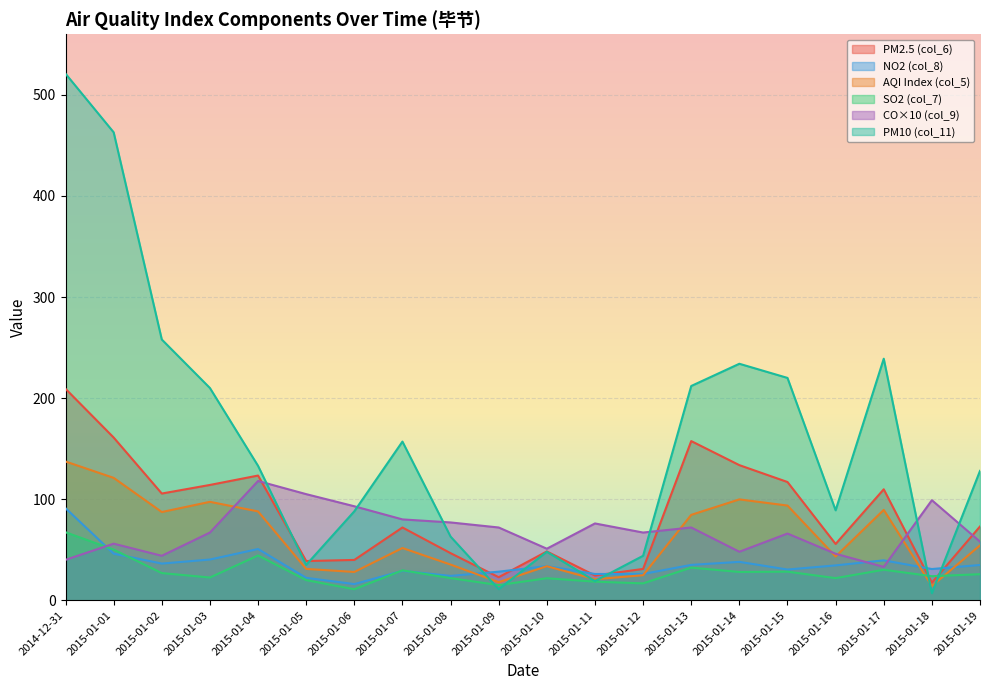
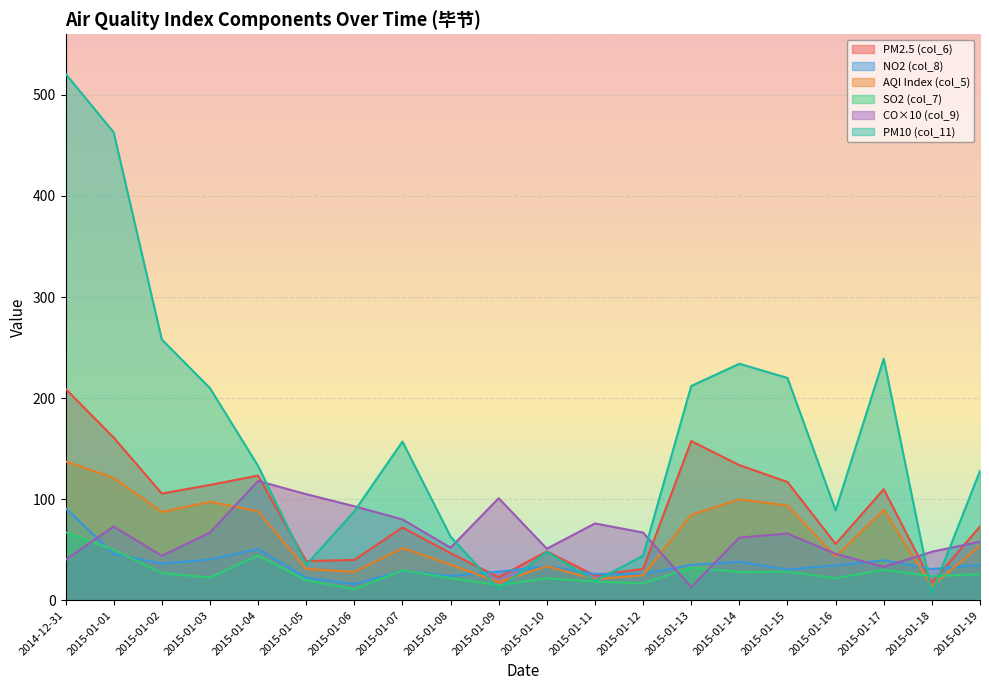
CO×10 (col_9), 2015-01-01: 56 -> 73
CO×10 (col_9), 2015-01-08: 77 -> 52
CO×10 (col_9), 2015-01-09: 72 -> 101
CO×10 (col_9), 2015-01-13: 72 -> 13
CO×10 (col_9), 2015-01-14: 48 -> 62
CO×10 (col_9), 2015-01-18: 99 -> 48
